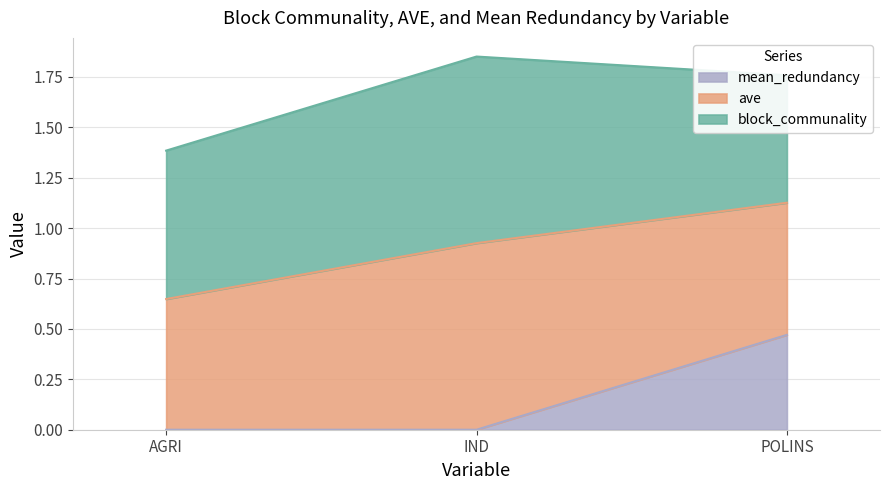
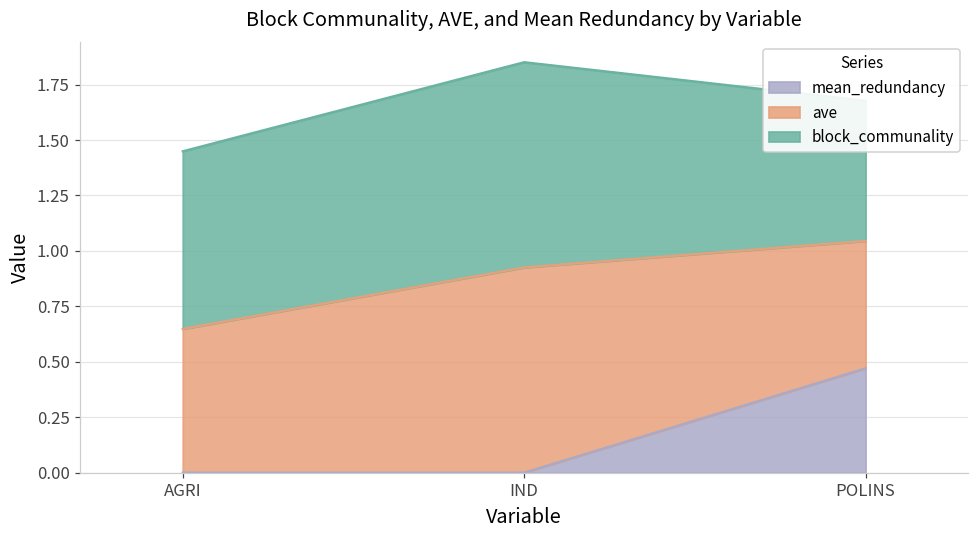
block_communality, AGRI: 0.74 -> 0.80
ave, POLINS: 0.66 -> 0.57
